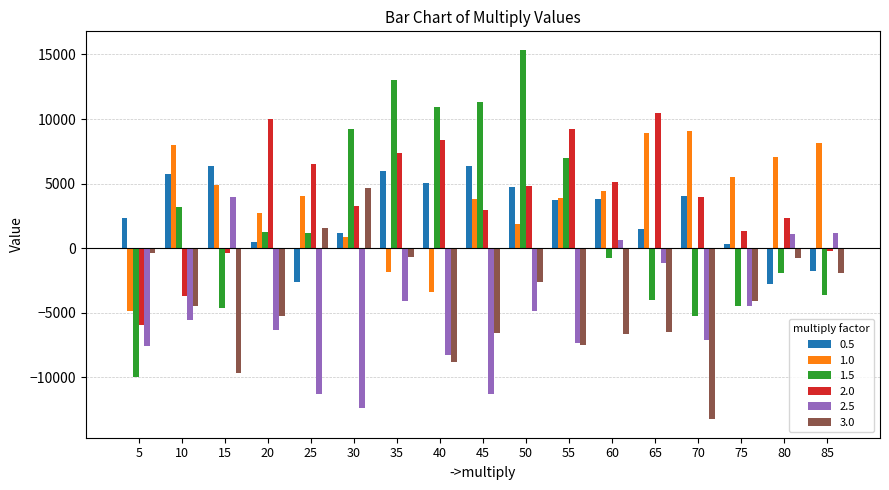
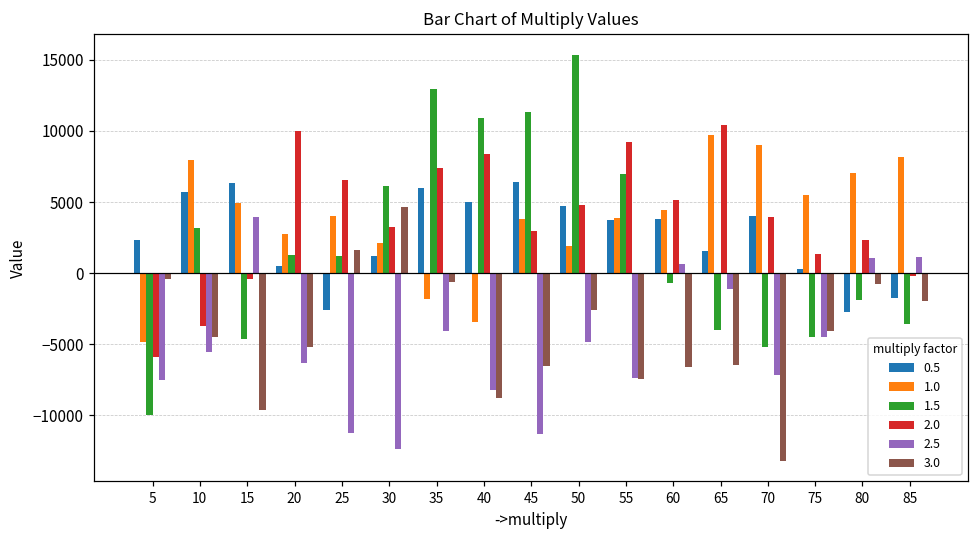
1.0, 30: 900 -> 2100
1.5, 30: 9200 -> 6100
1.0, 65: 8900 -> 9700
